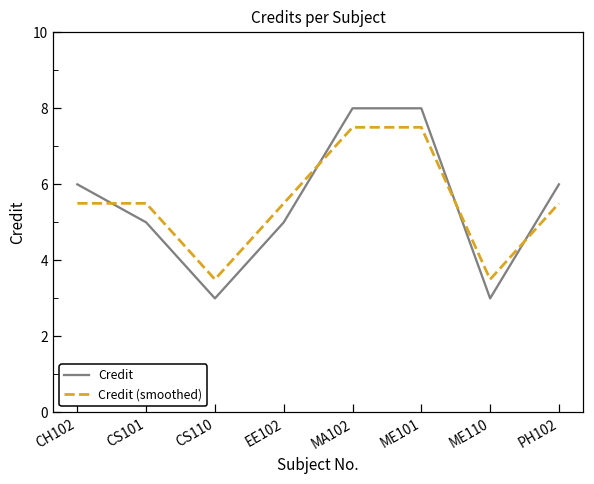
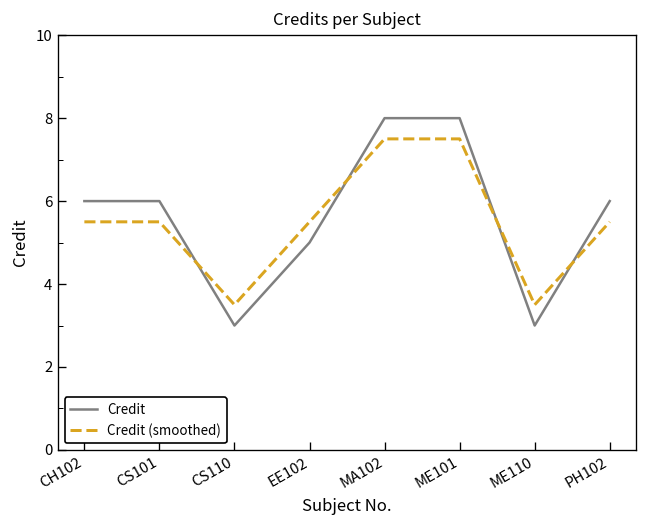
Credit, CS101: 5 -> 6
